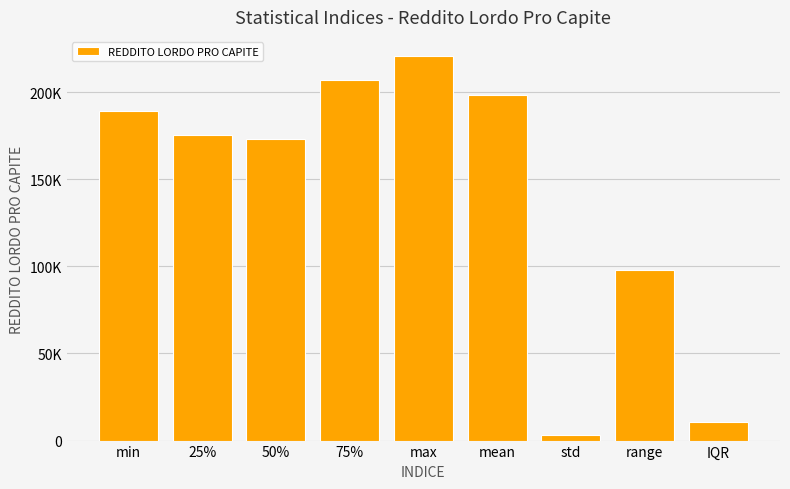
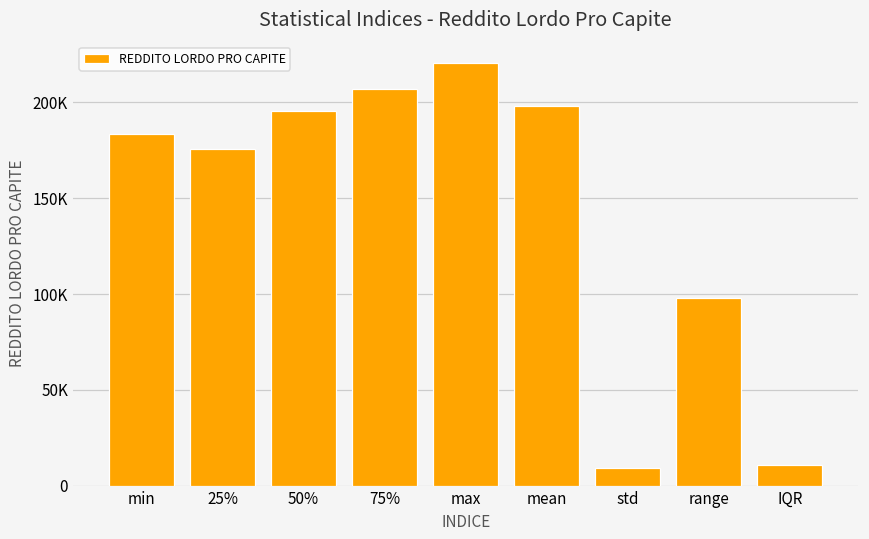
min: 189000 -> 183000
50%: 173000 -> 195000
std: 3000 -> 9000
